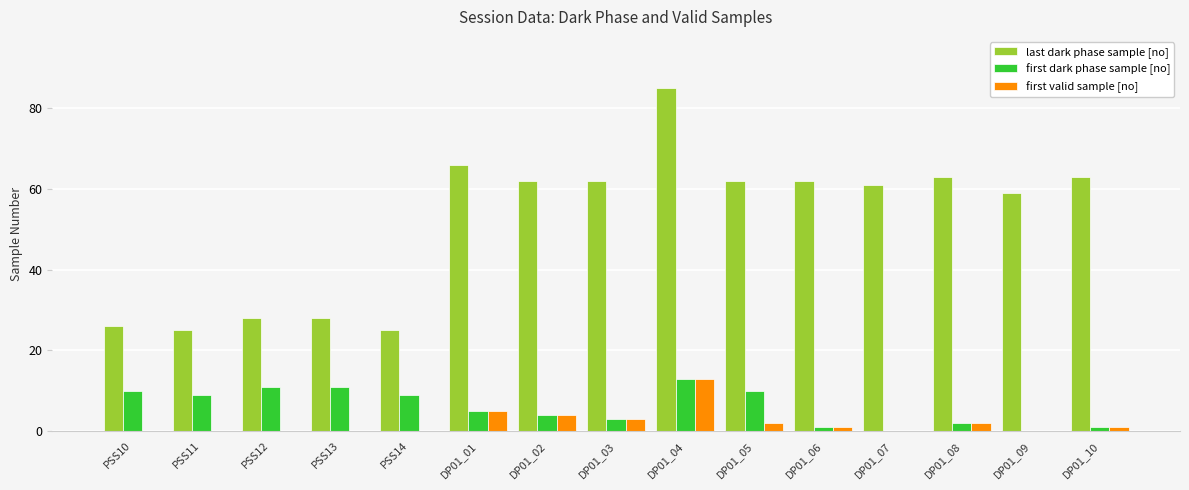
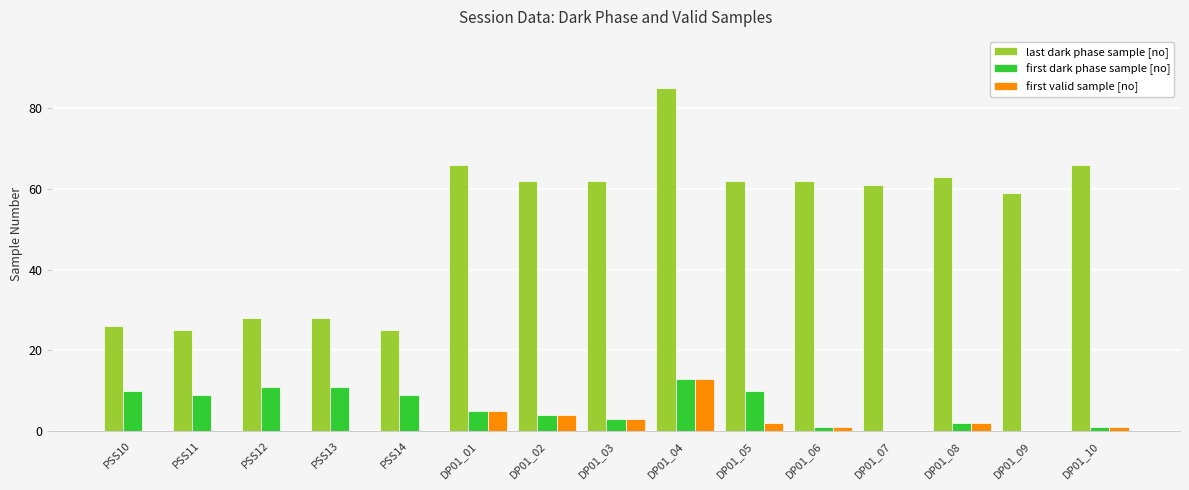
last dark phase sample [no], DP01_10: 63 -> 66
